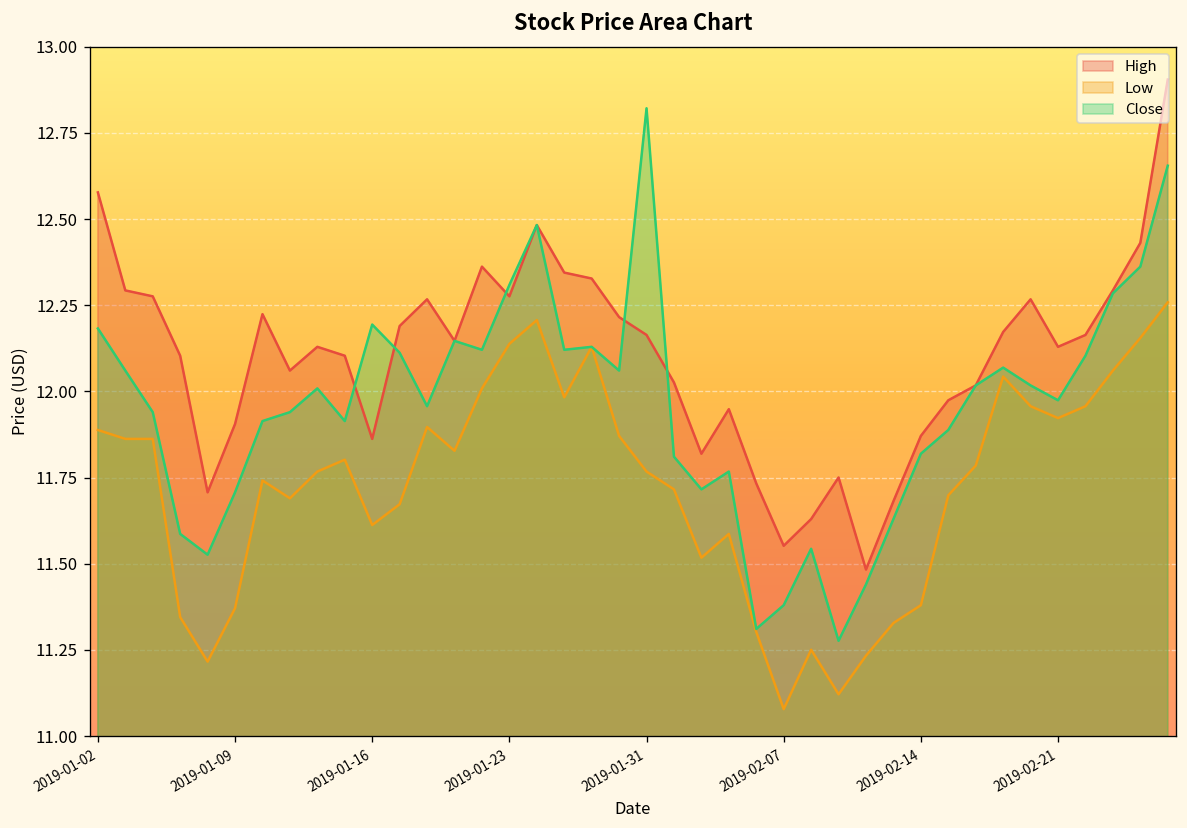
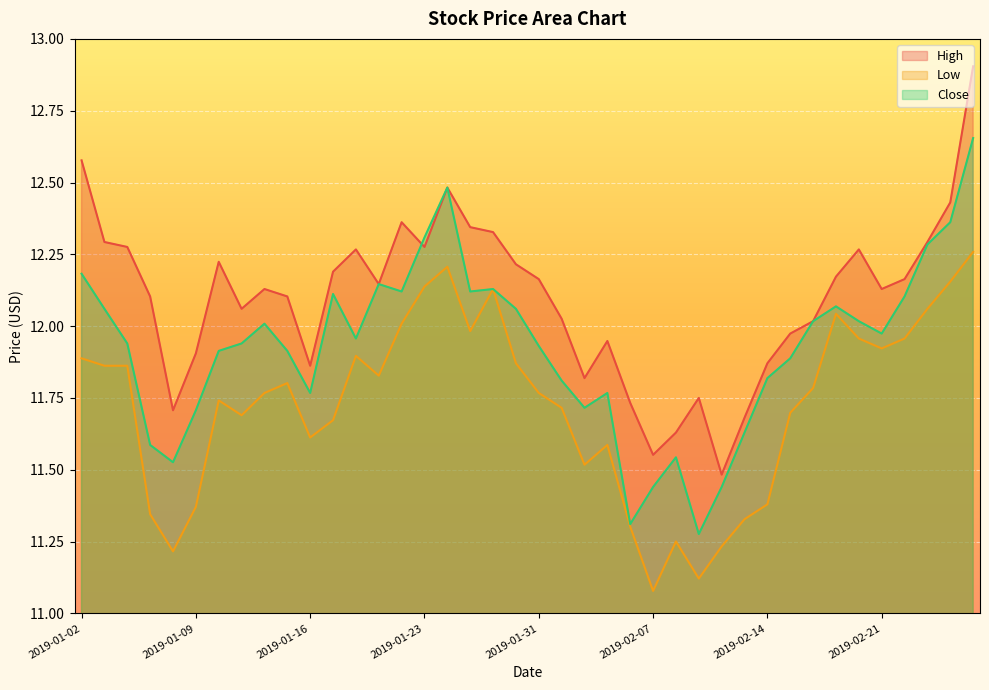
Close, 2019-01-16: 12.19 -> 11.77
Close, 2019-01-31: 12.82 -> 11.93
Close, 2019-02-07: 11.38 -> 11.44
